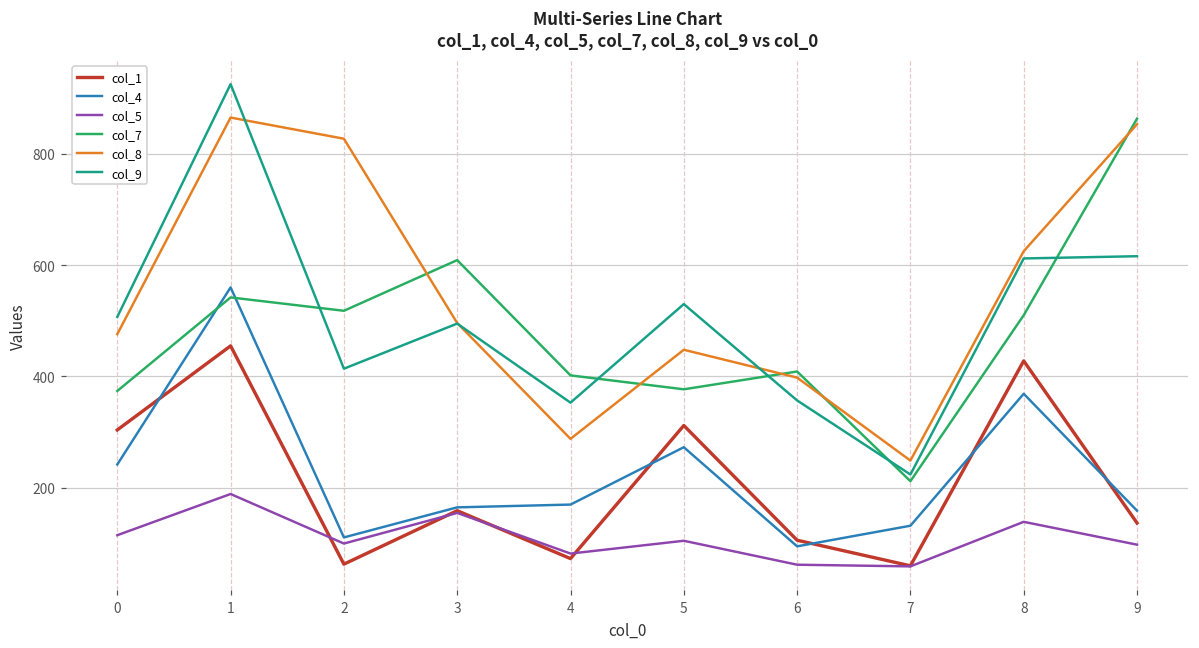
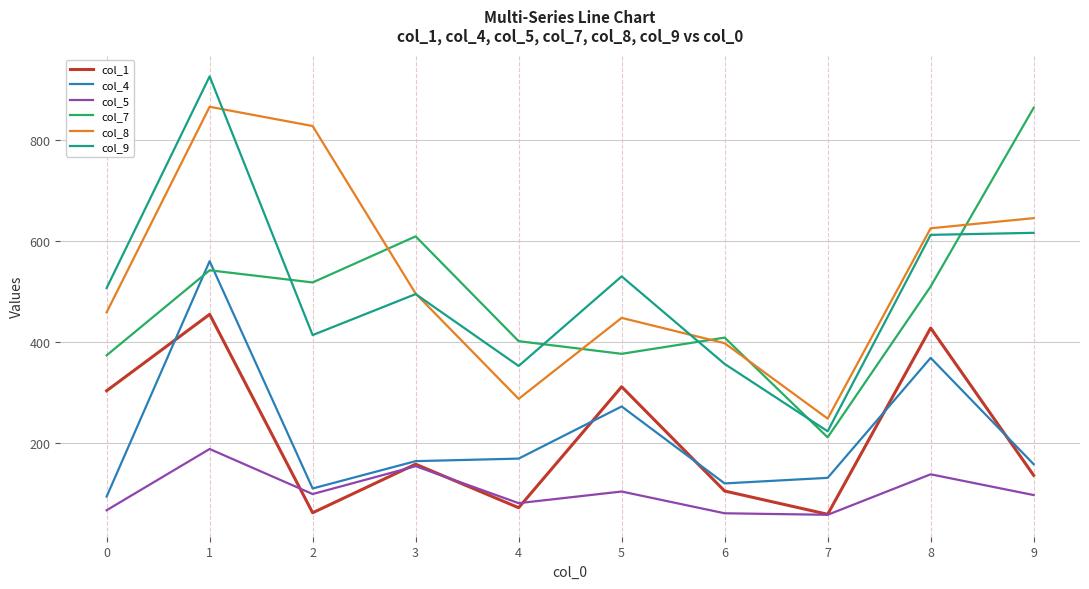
col_4, 0: 240 -> 100
col_5, 0: 120 -> 70
col_8, 0: 480 -> 460
col_4, 6: 100 -> 120
col_8, 9: 850 -> 650
